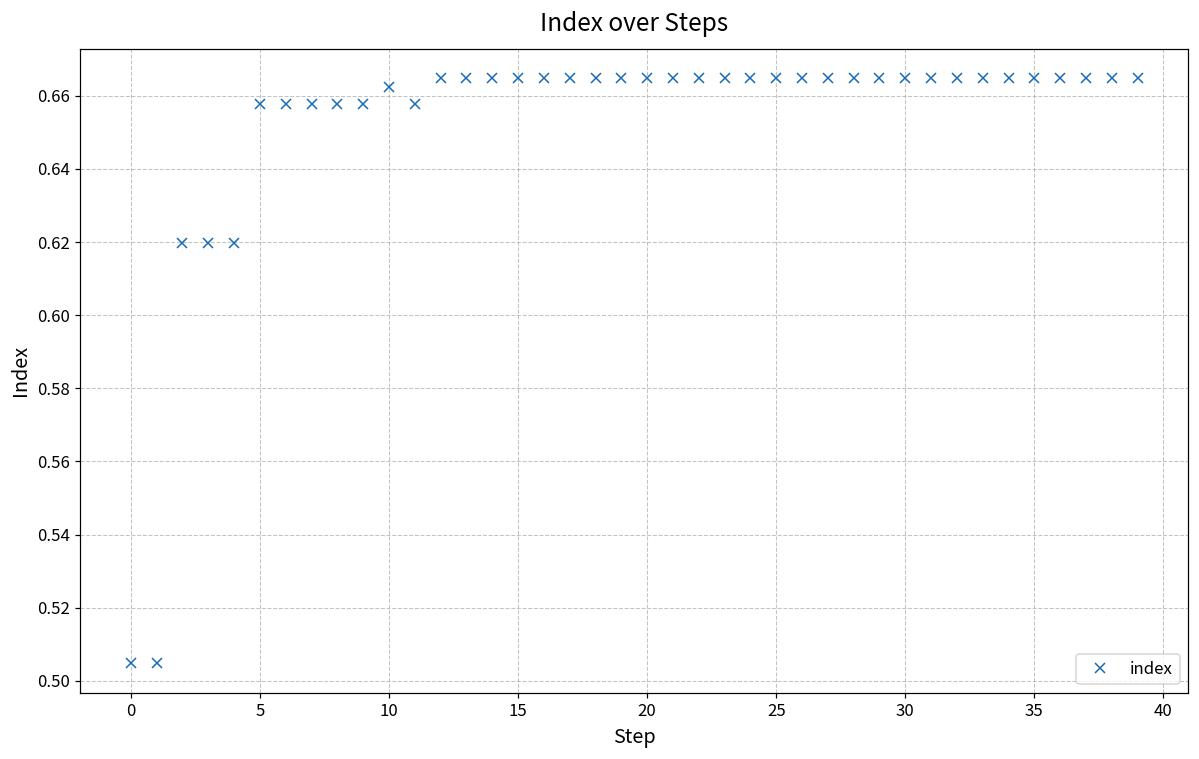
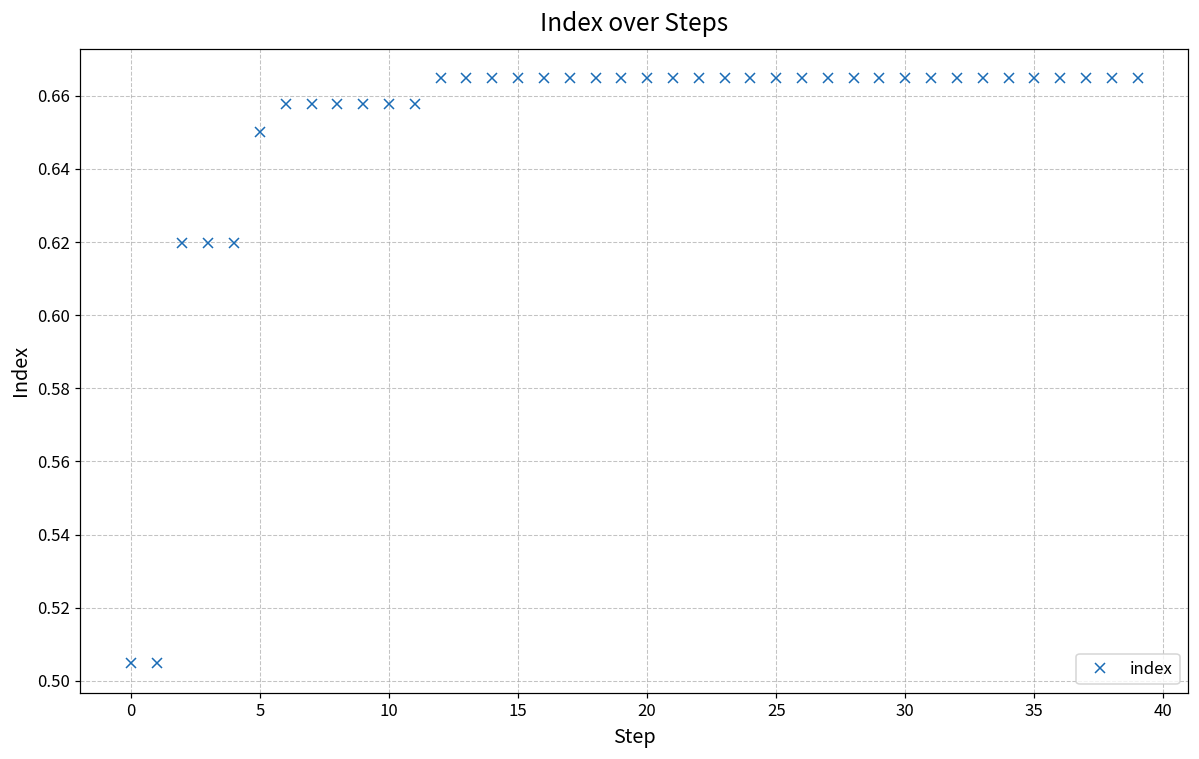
5: 0.658 -> 0.650
10: 0.662 -> 0.658
